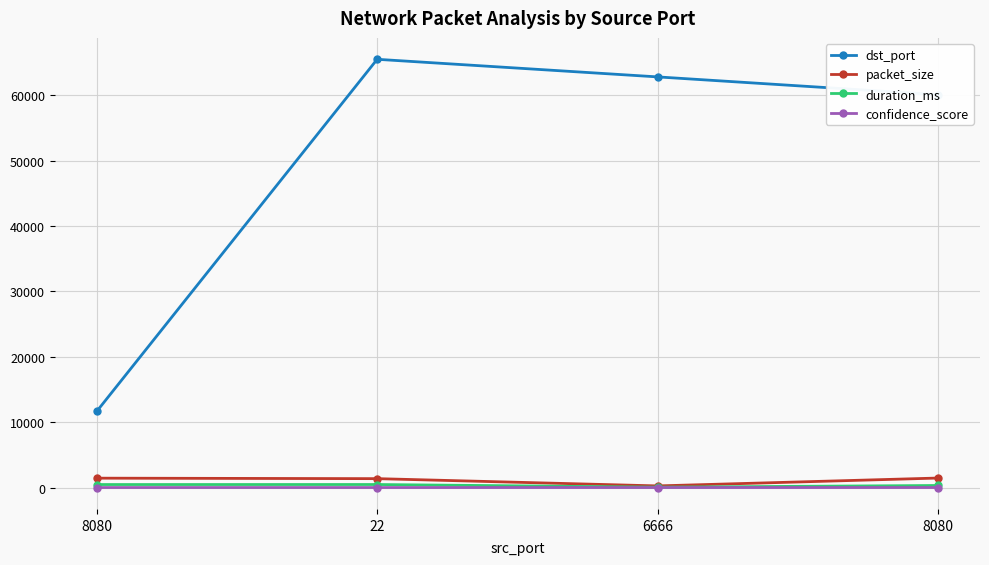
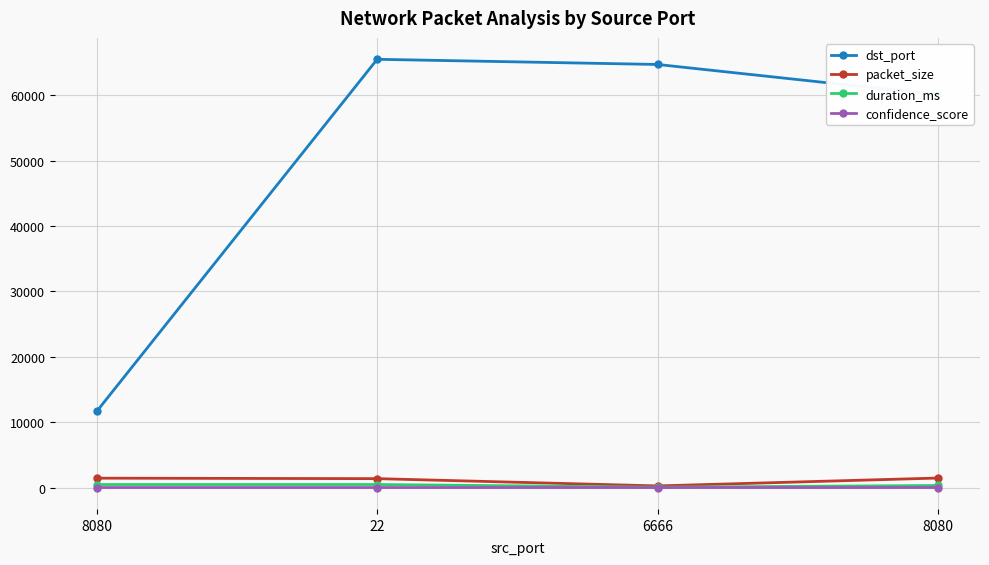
dst_port, 6666: 63000 -> 65000
